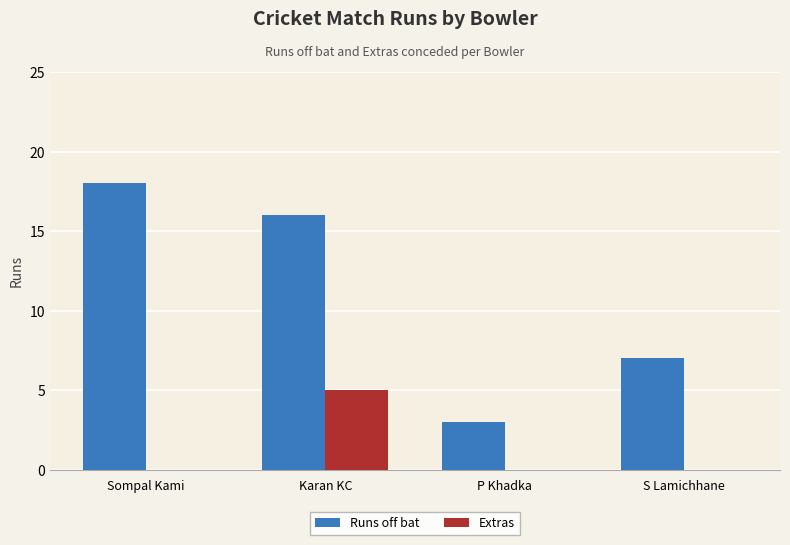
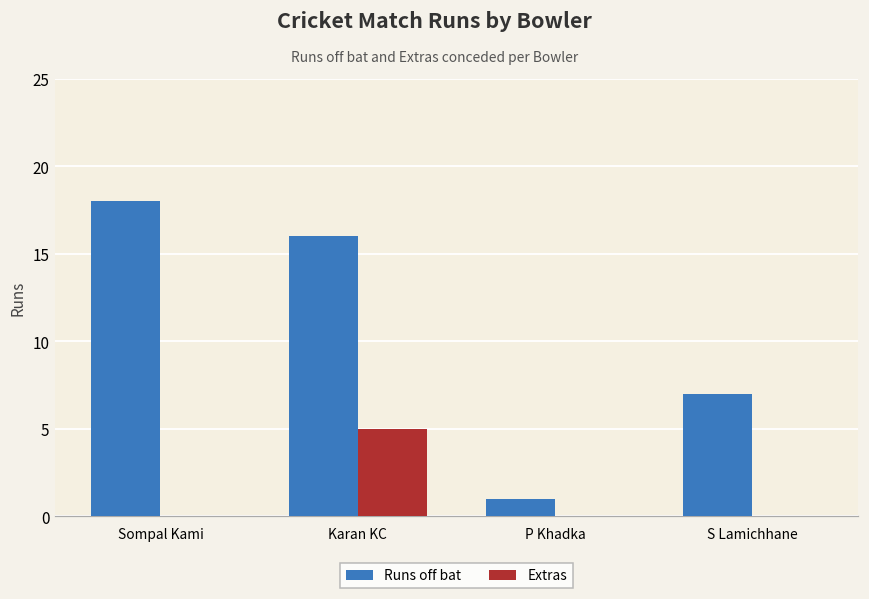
Runs off bat, P Khadka: 3 -> 1
